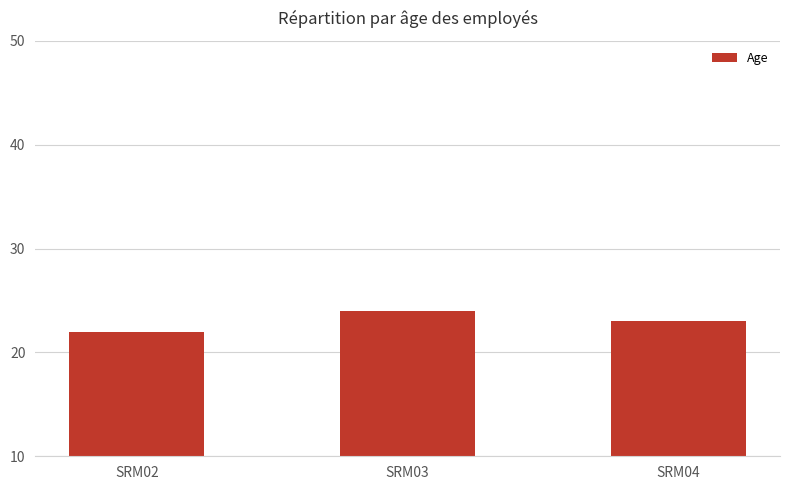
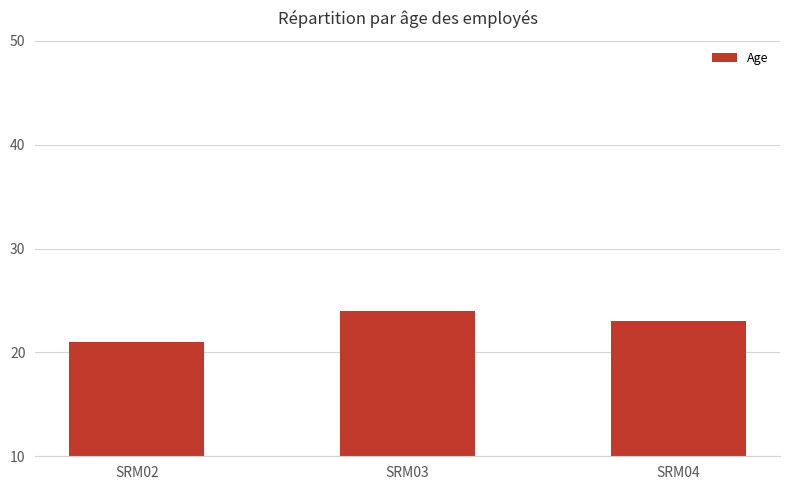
SRM02: 22 -> 21
